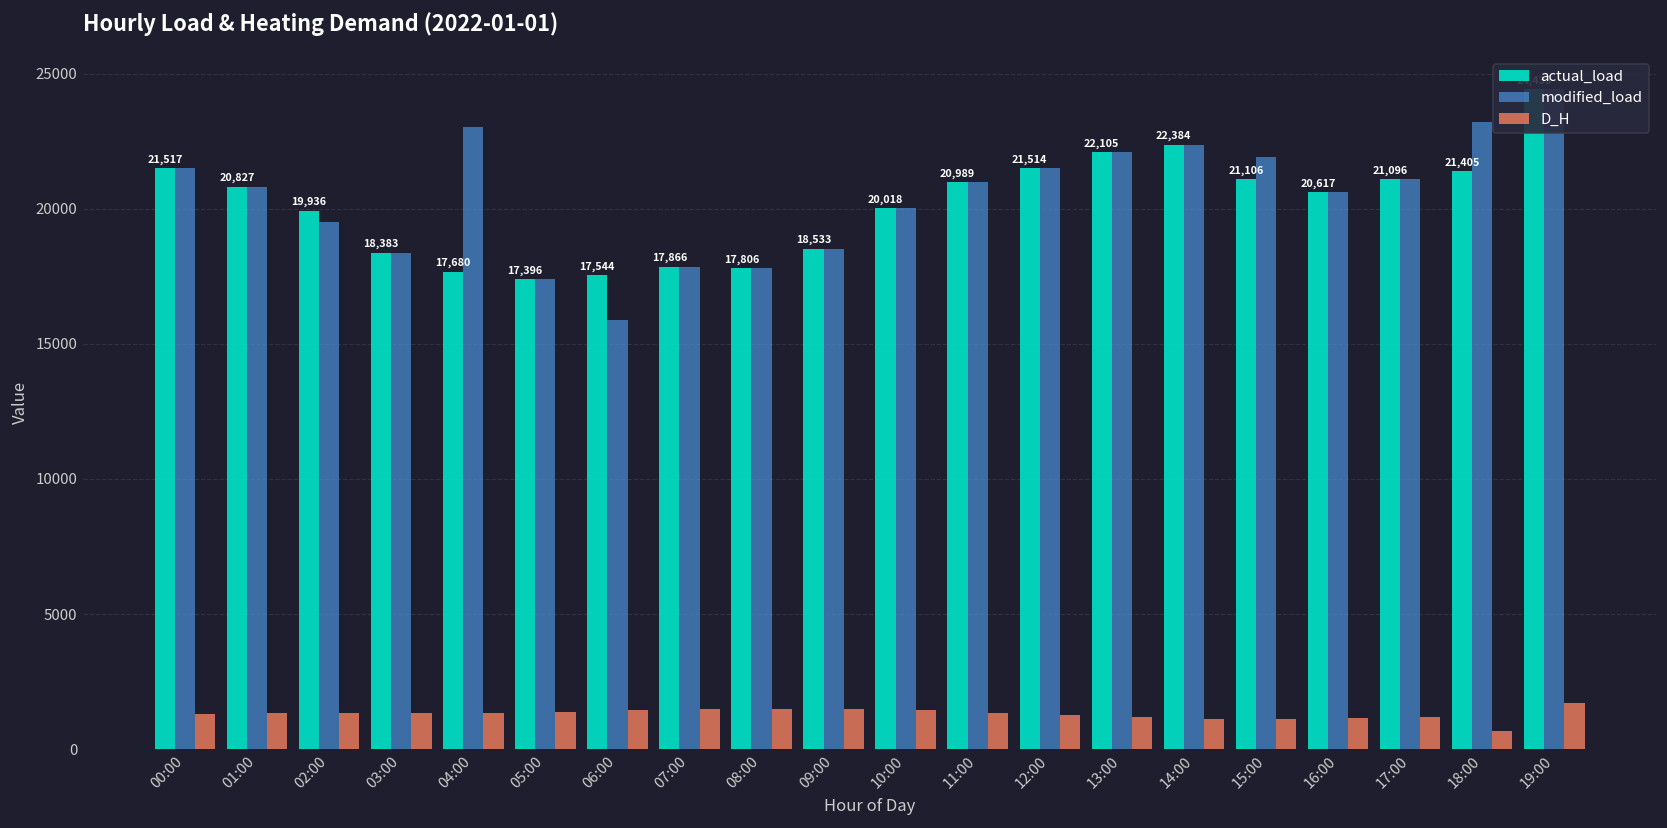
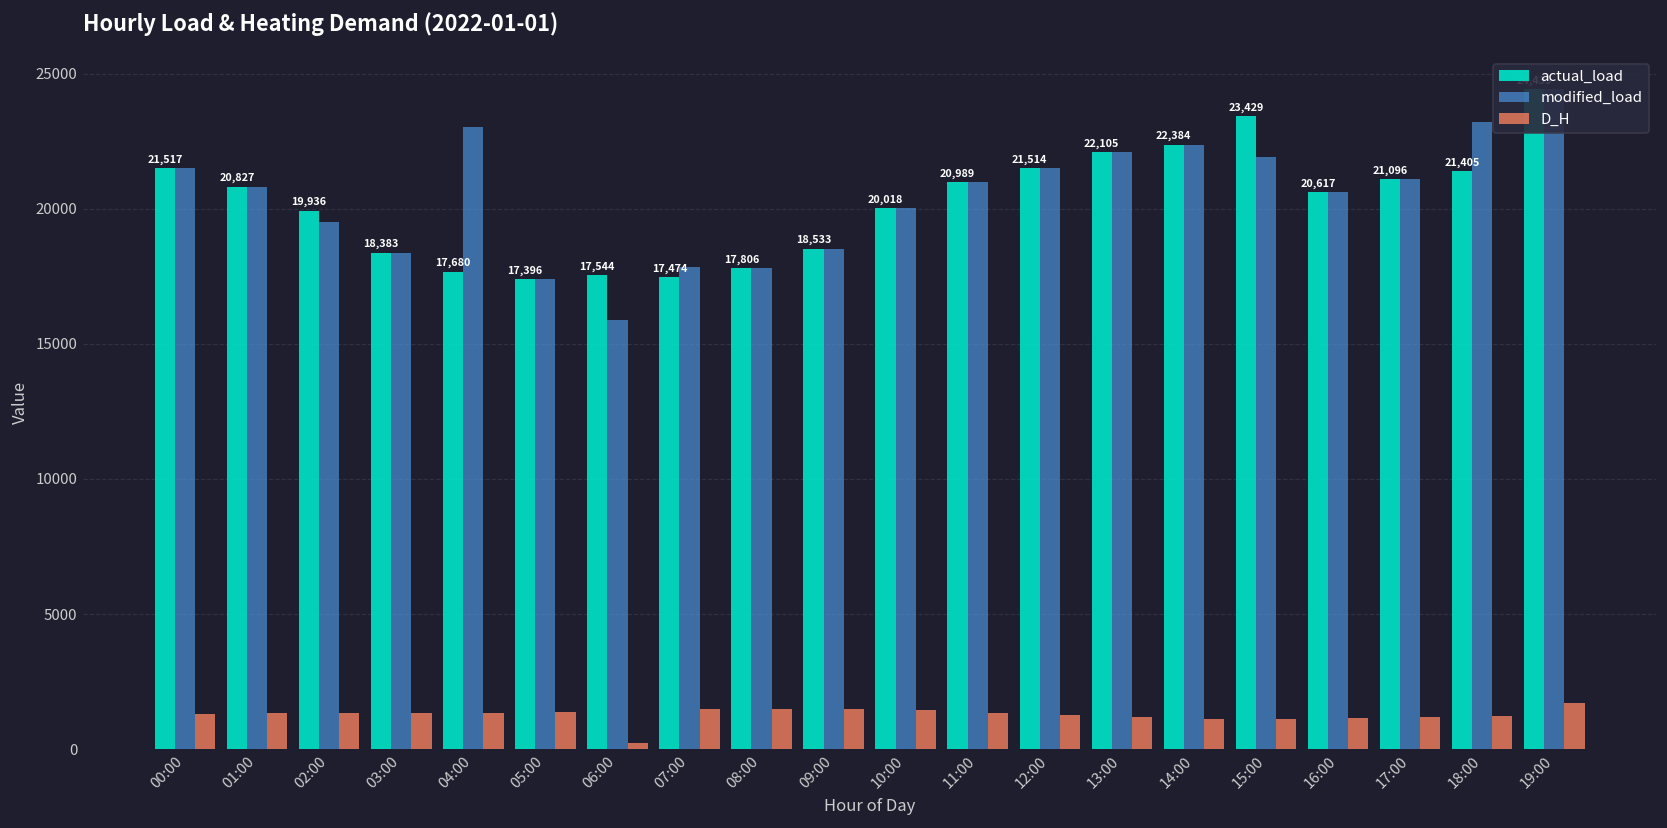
D_H, 06:00: 1400 -> 200
actual_load, 07:00: 17,866 -> 17,474
actual_load, 15:00: 21,106 -> 23,429
D_H, 18:00: 700 -> 1200
